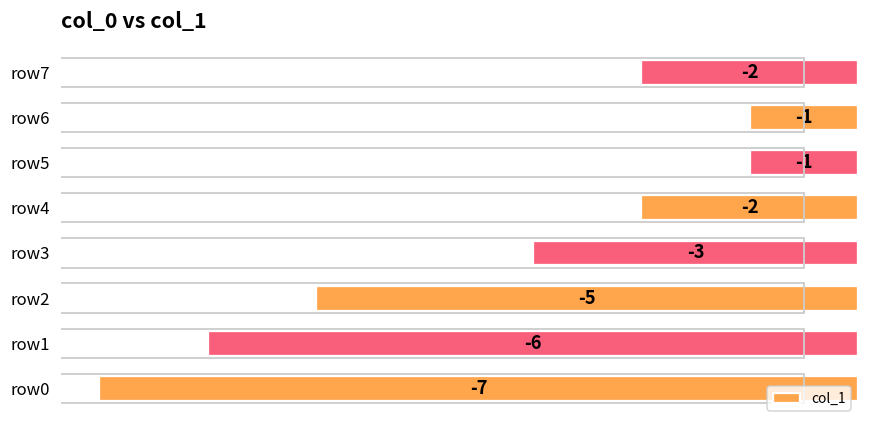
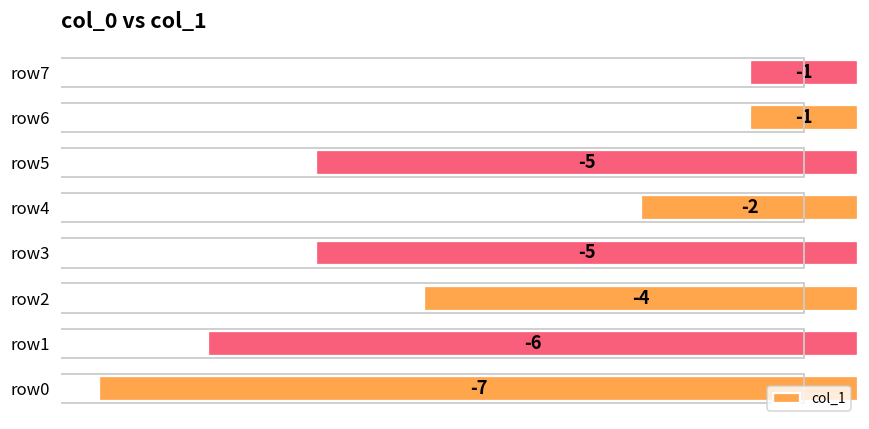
row7: -2 -> -1
row5: -1 -> -5
row3: -3 -> -5
row2: -5 -> -4
